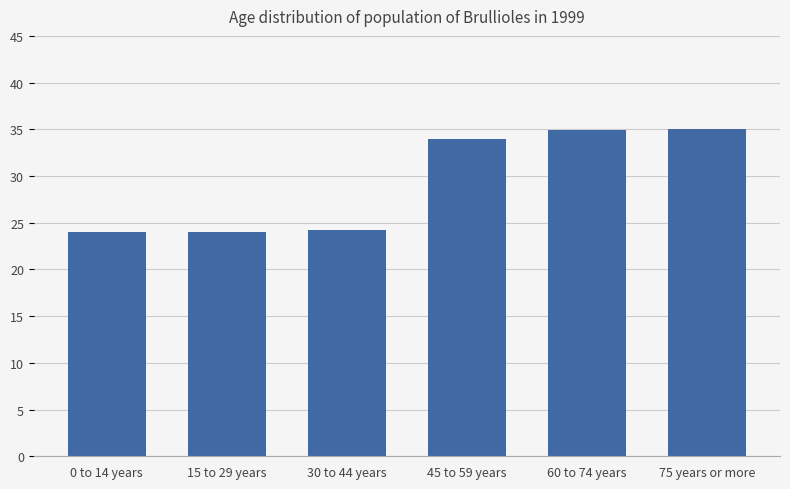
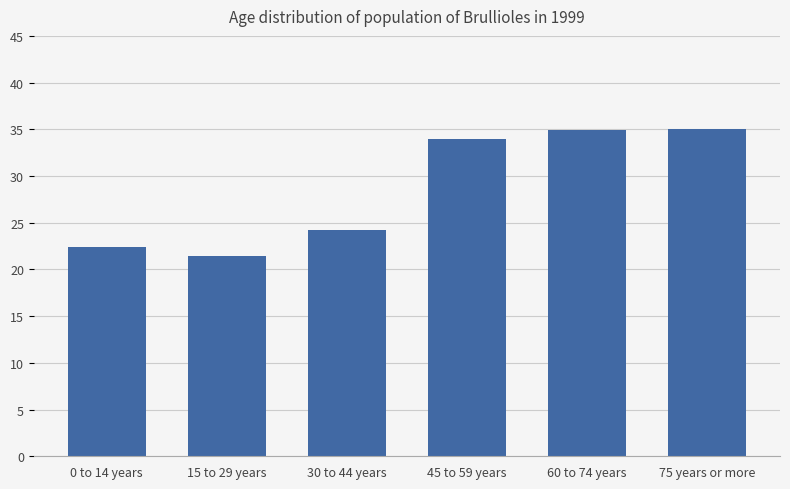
0 to 14 years: 24 -> 22
15 to 29 years: 24 -> 21
